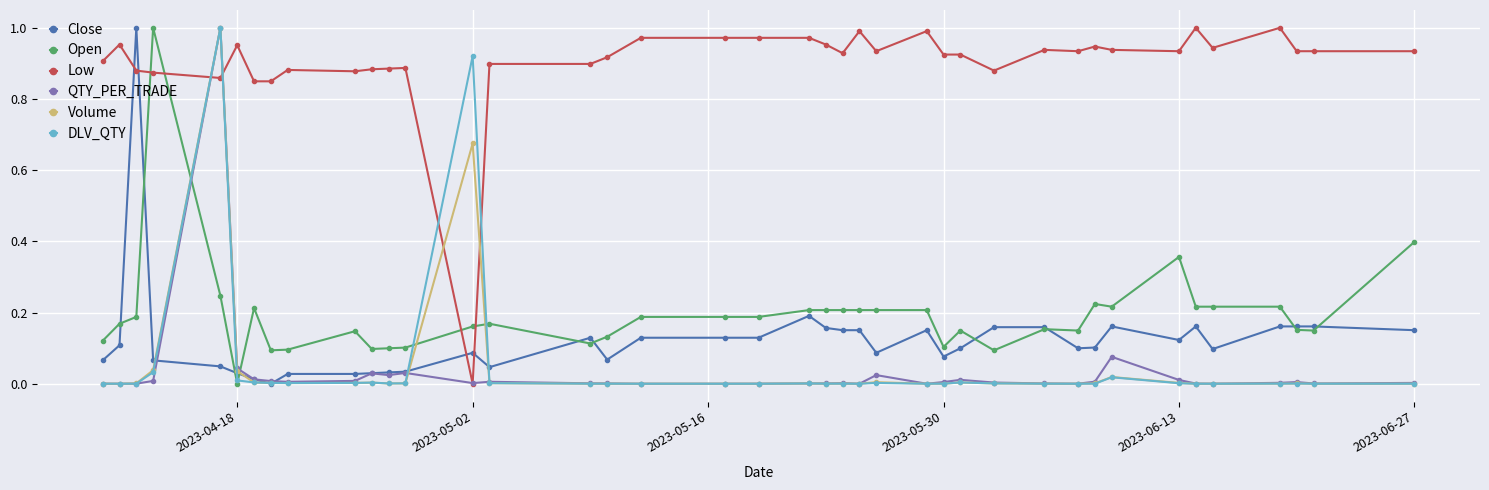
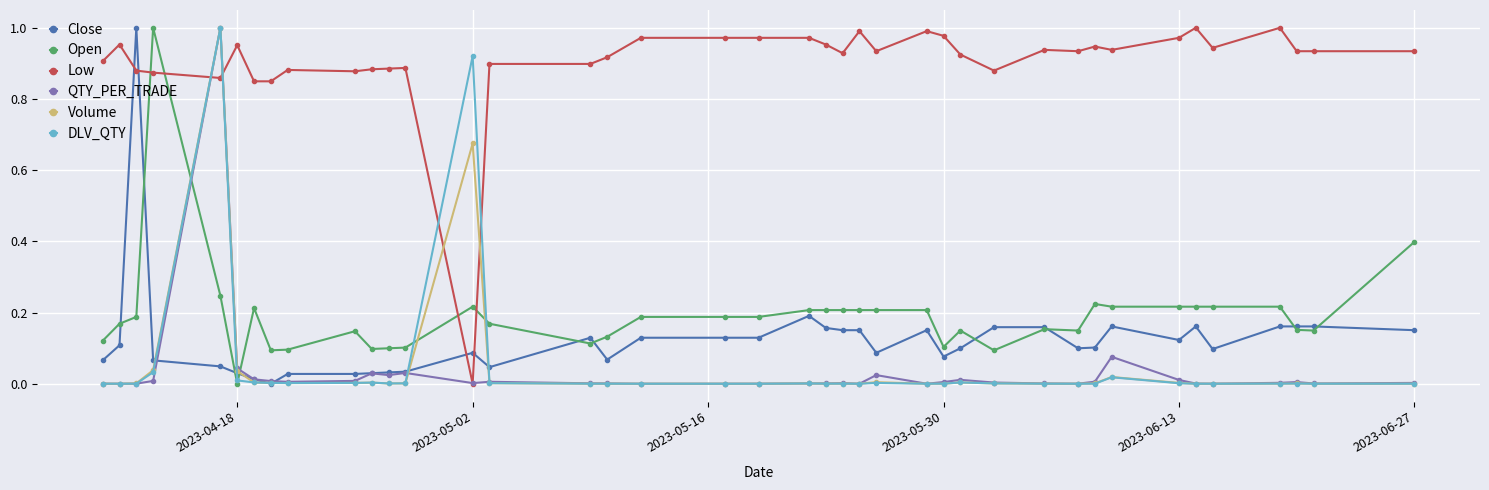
Open, 2023-05-02: 0.16 -> 0.22
Low, 2023-05-30: 0.92 -> 0.98
Open, 2023-06-13: 0.36 -> 0.22
Low, 2023-06-13: 0.93 -> 0.97
